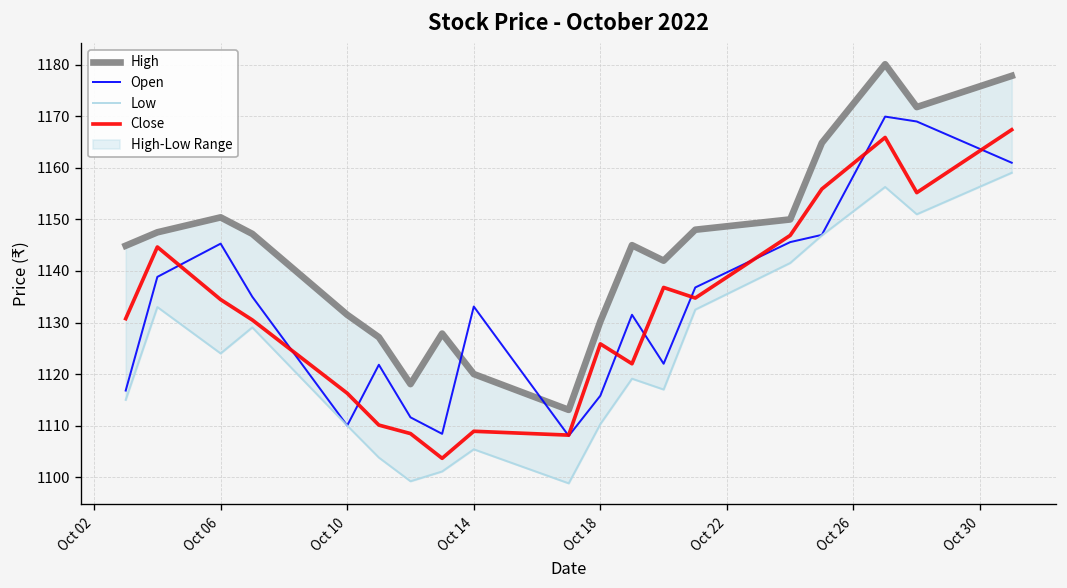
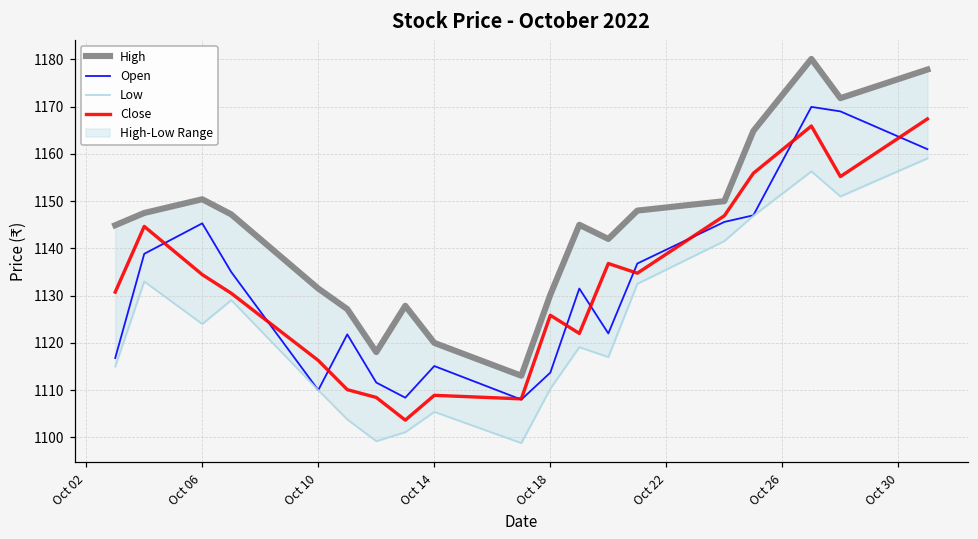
Open, Oct 14: 1133 -> 1115
Open, Oct 18: 1116 -> 1114
